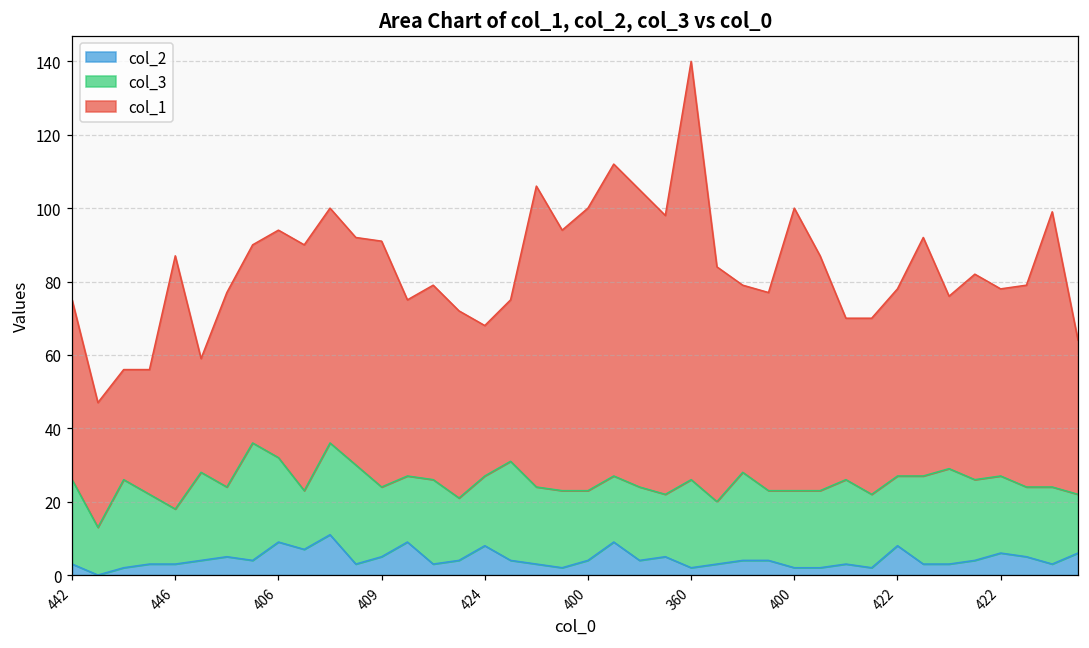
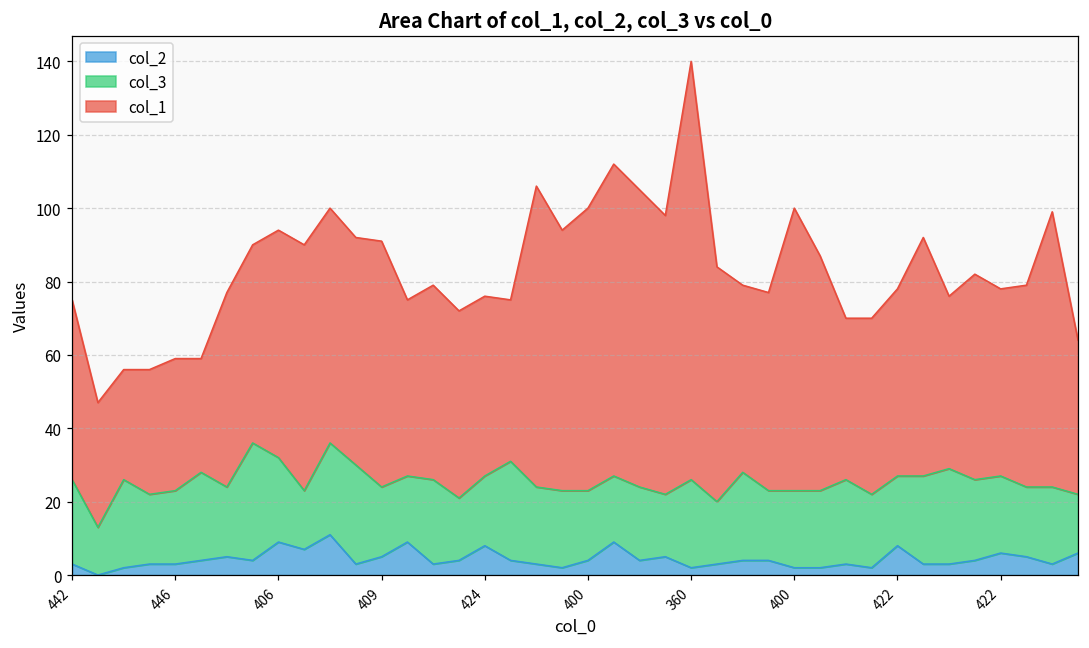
col_3, 446: 15 -> 20
col_1, 446: 69 -> 36
col_1, 424: 41 -> 49
